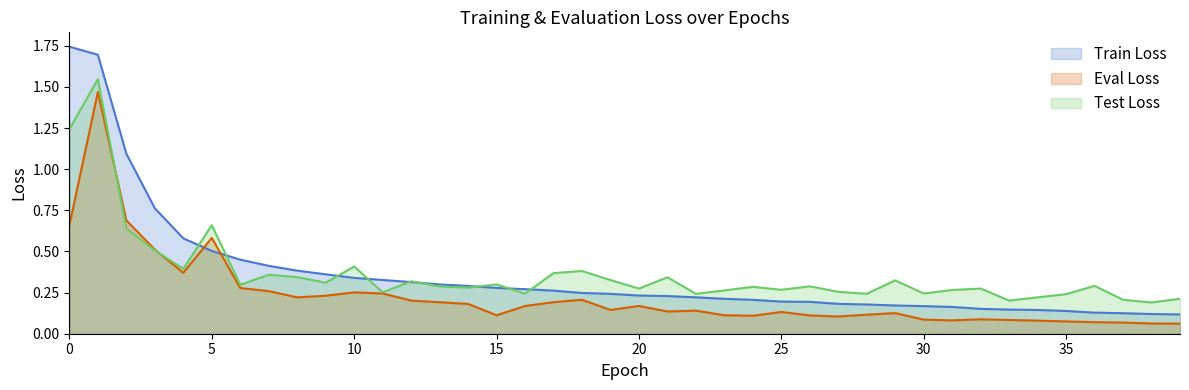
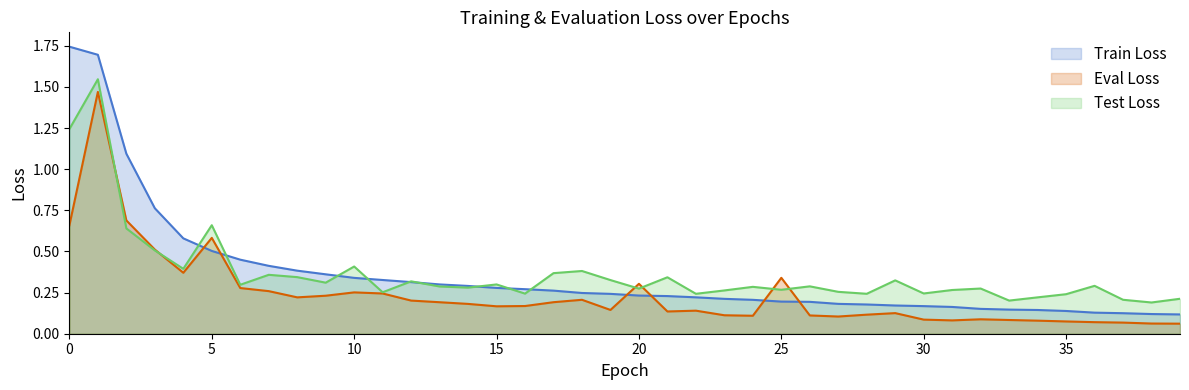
Eval Loss, 15: 0.11 -> 0.17
Eval Loss, 20: 0.17 -> 0.30
Eval Loss, 25: 0.13 -> 0.34
